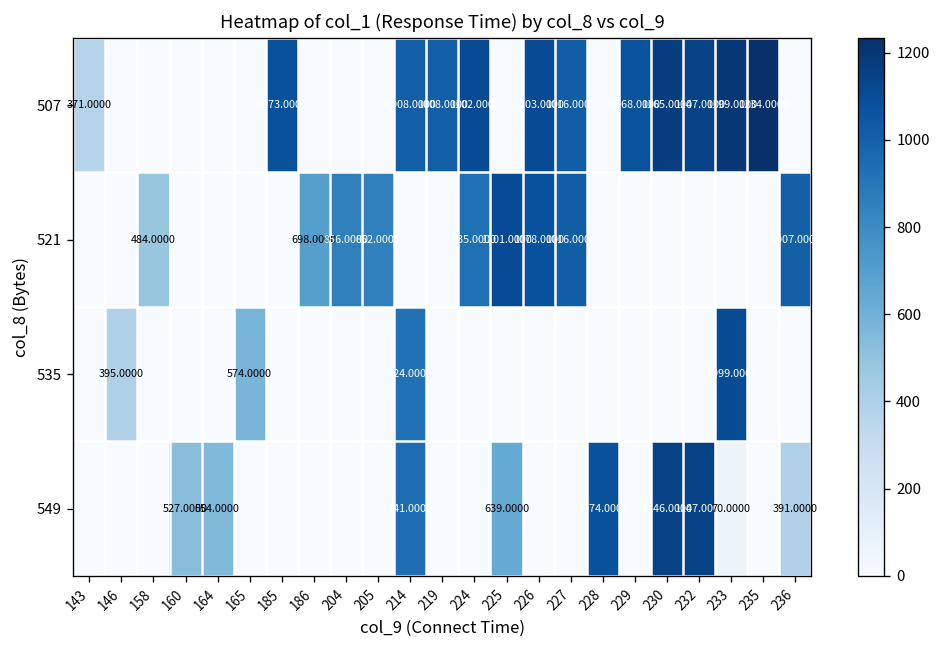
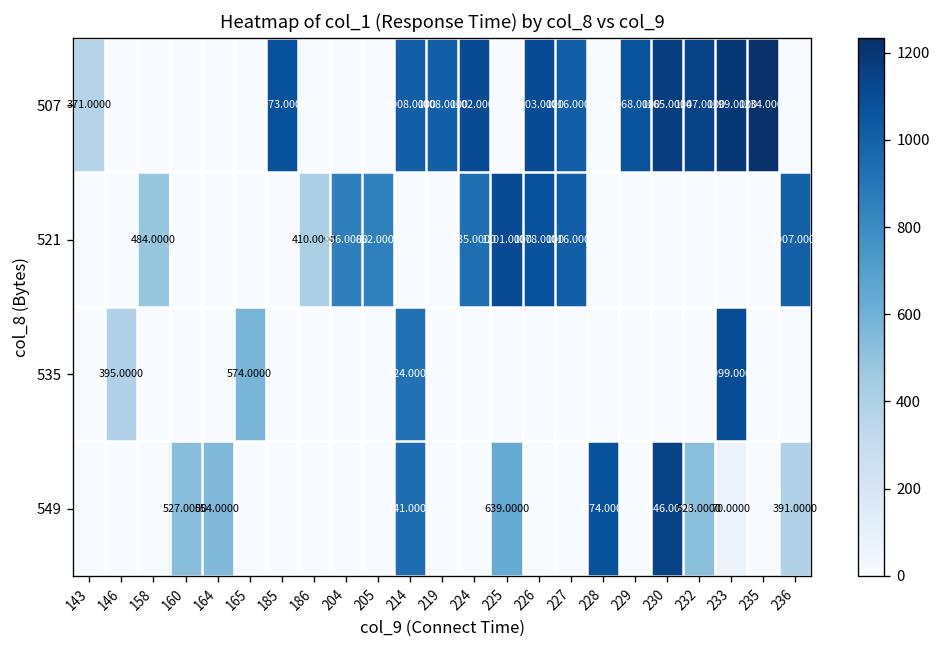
521, 186: 698.0000 -> 410.0000
549, 232: 1147.0000 -> 523.0000
